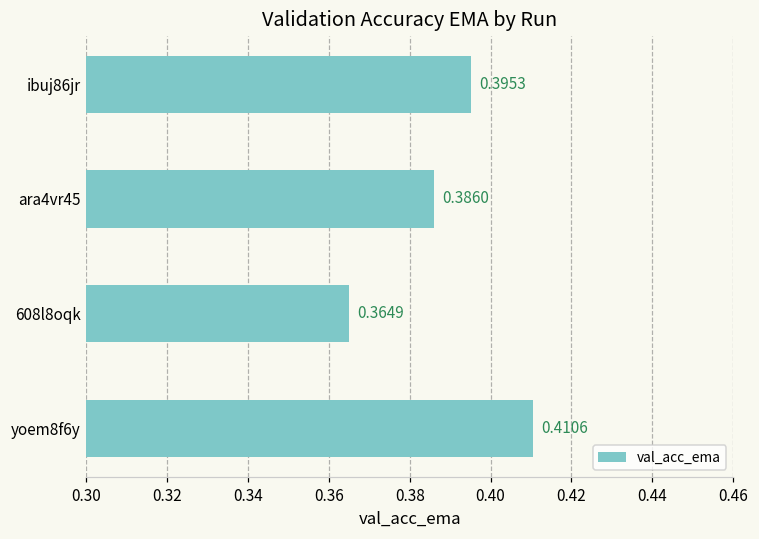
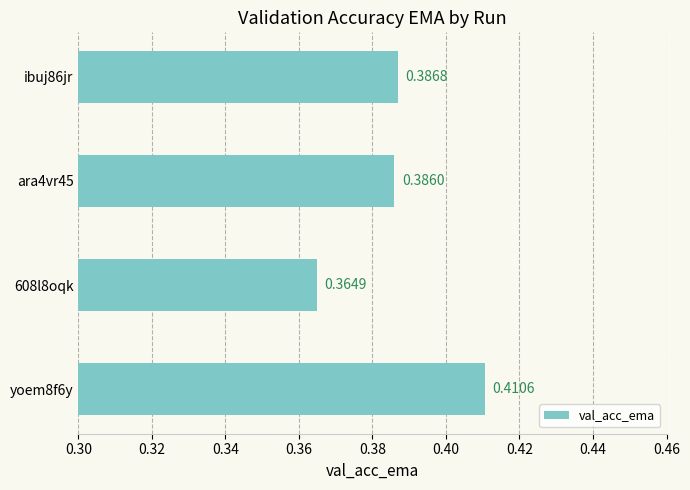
ibuj86jr: 0.3953 -> 0.3868
